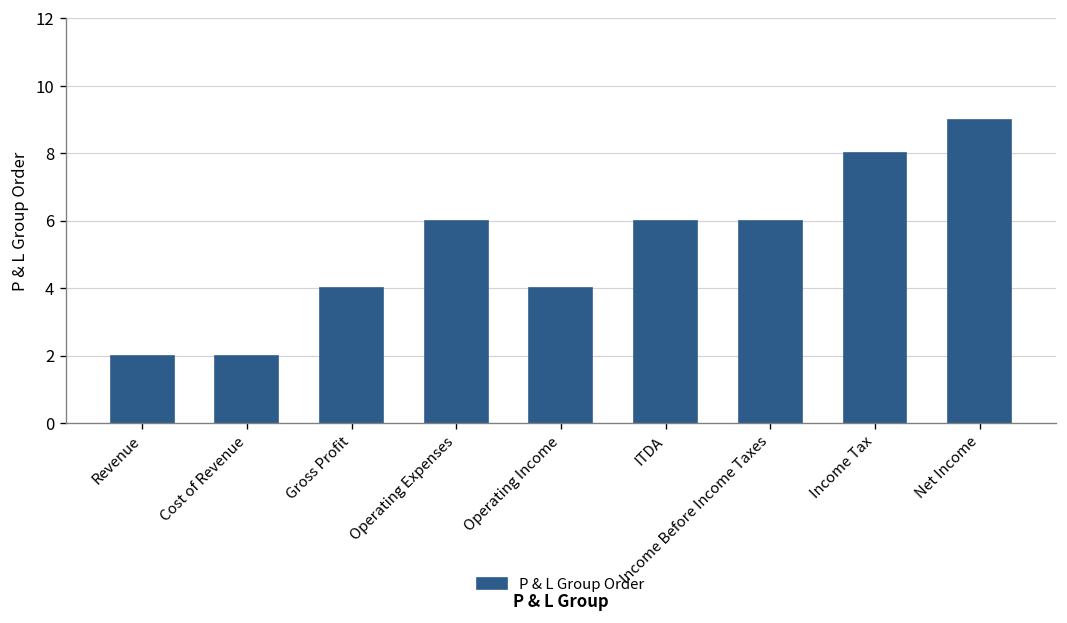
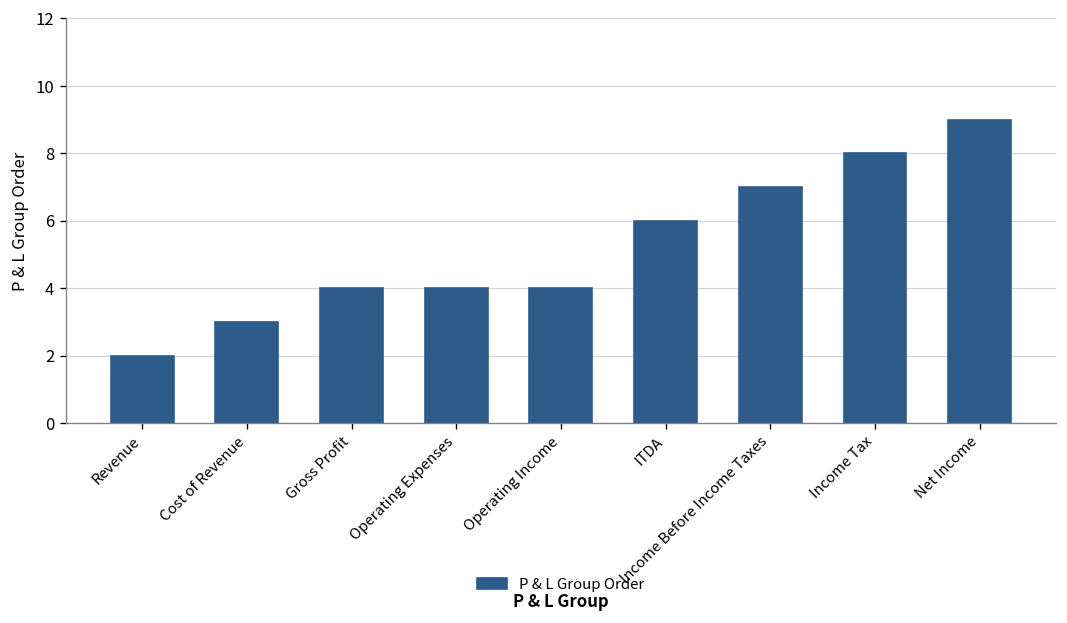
Cost of Revenue: 2 -> 3
Operating Expenses: 6 -> 4
Income Before Income Taxes: 6 -> 7
